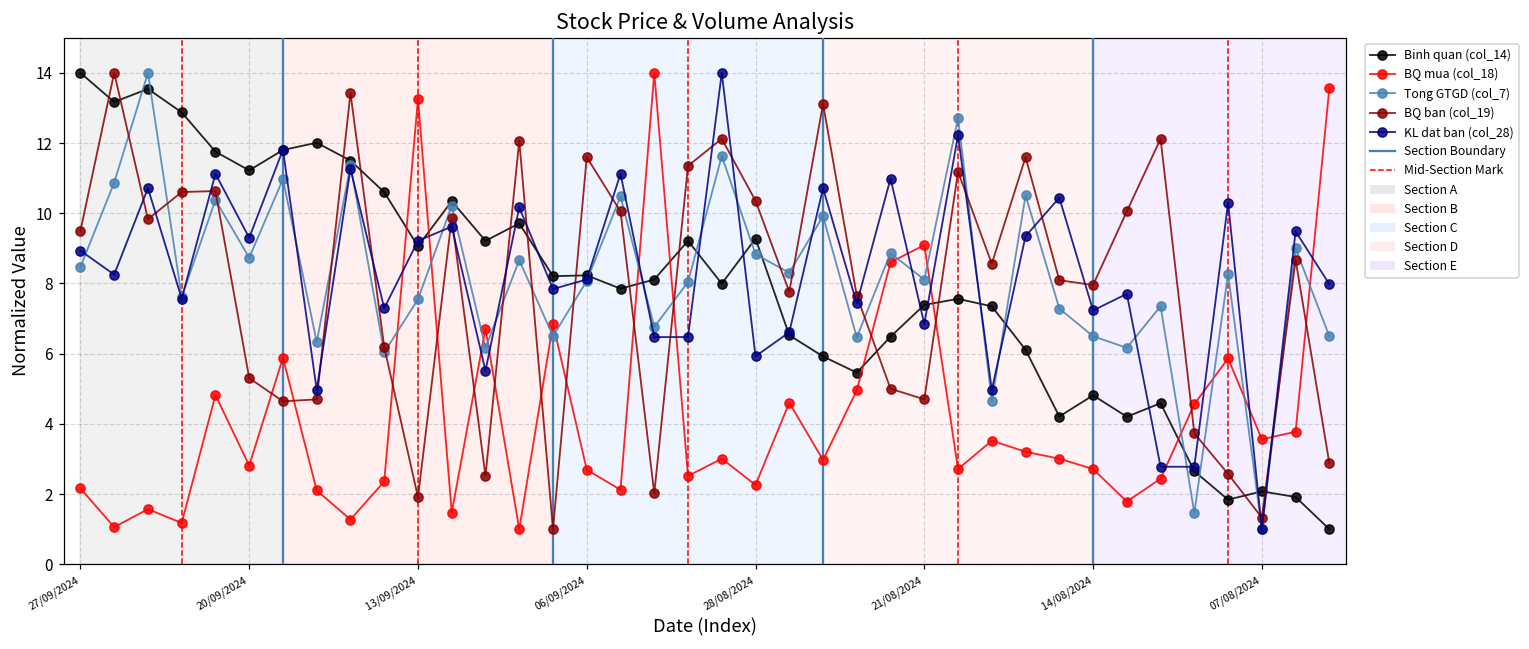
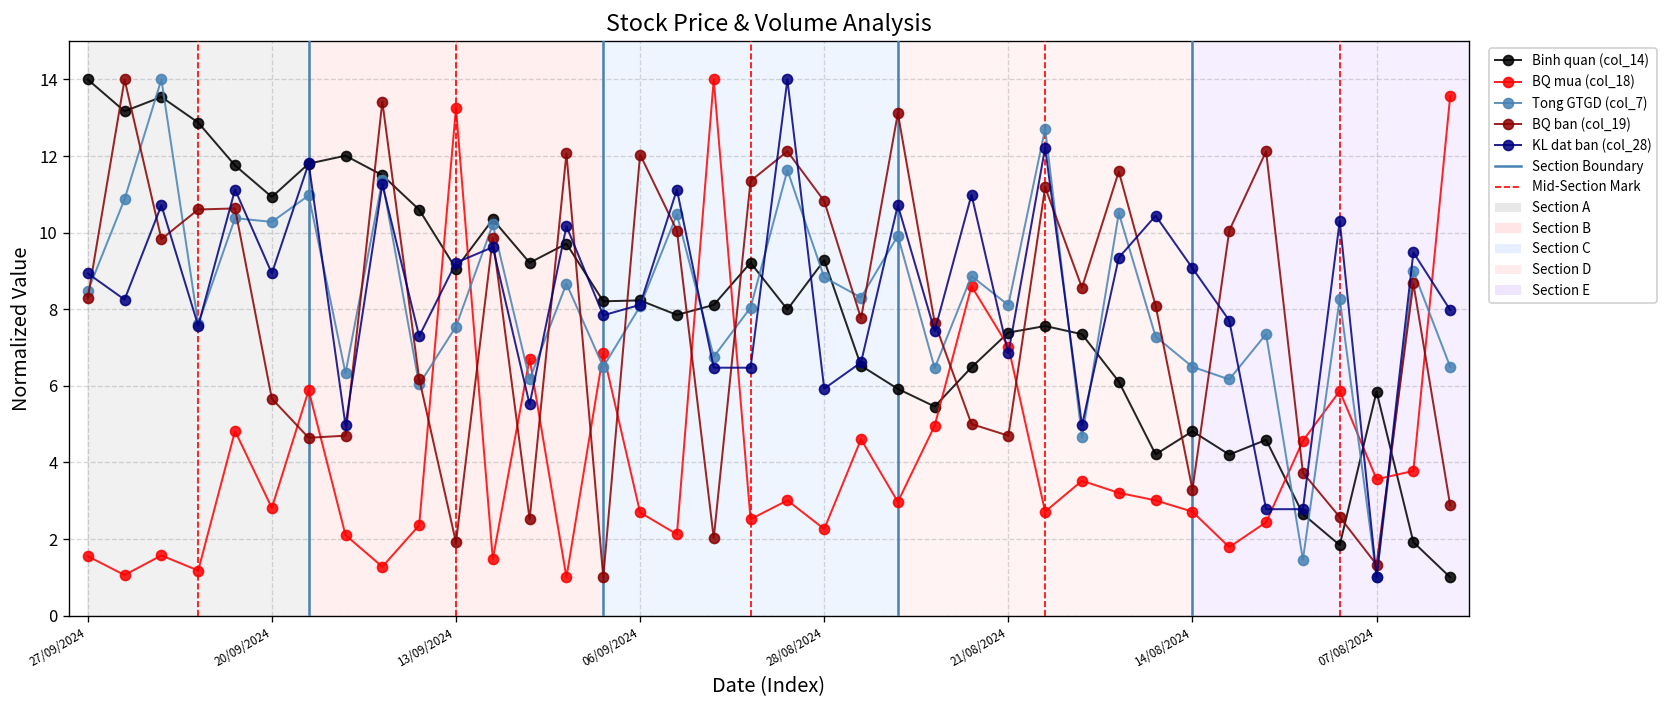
BQ mua (col_18), 27/09/2024: 2.2 -> 1.6
BQ ban (col_19), 27/09/2024: 9.5 -> 8.3
Binh quan (col_14), 20/09/2024: 11.2 -> 10.9
Tong GTGD (col_7), 20/09/2024: 8.7 -> 10.3
BQ ban (col_19), 20/09/2024: 5.3 -> 5.7
KL dat ban (col_28), 20/09/2024: 9.3 -> 8.9
BQ ban (col_19), 06/09/2024: 11.6 -> 12.0
BQ ban (col_19), 28/08/2024: 10.4 -> 10.8
BQ mua (col_18), 21/08/2024: 9.1 -> 7.0
BQ ban (col_19), 14/08/2024: 8.0 -> 3.3
KL dat ban (col_28), 14/08/2024: 7.2 -> 9.1
Binh quan (col_14), 07/08/2024: 2.1 -> 5.9
